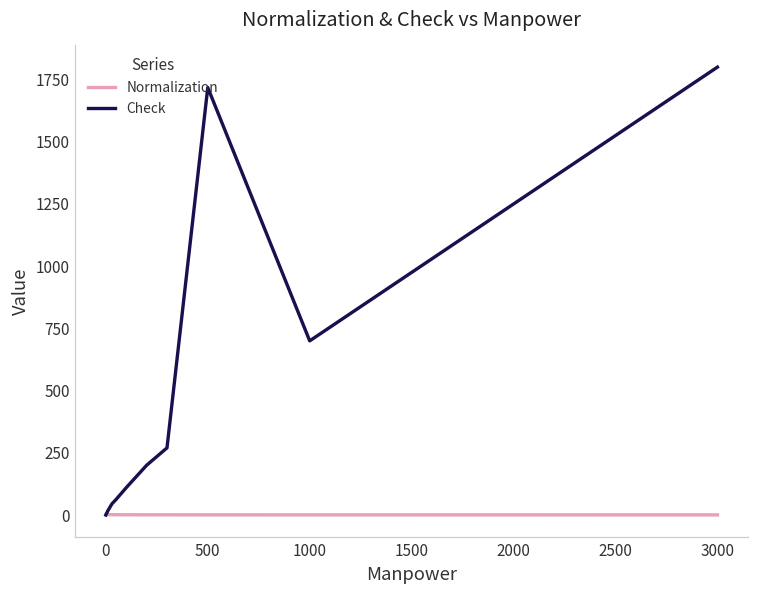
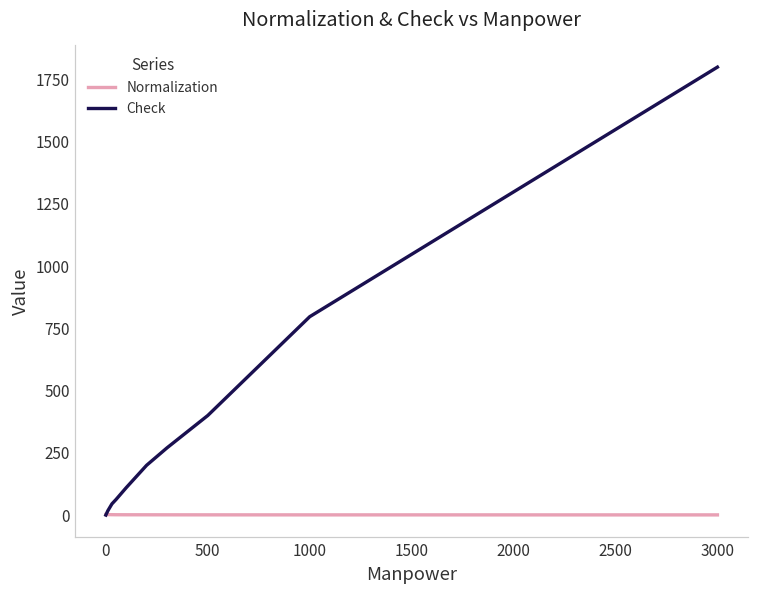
Check, 500: 1720 -> 400
Check, 1000: 700 -> 800
